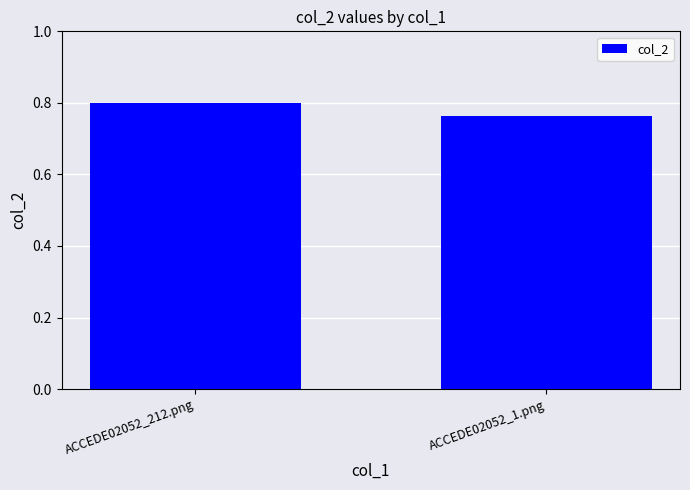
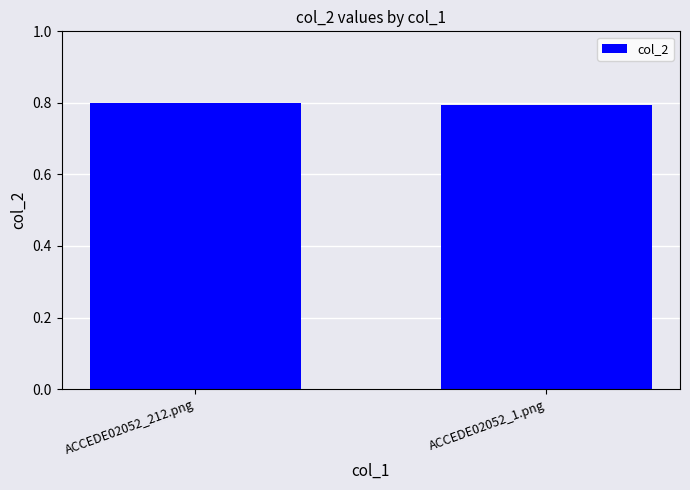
ACCEDE02052_1.png: 0.76 -> 0.79
